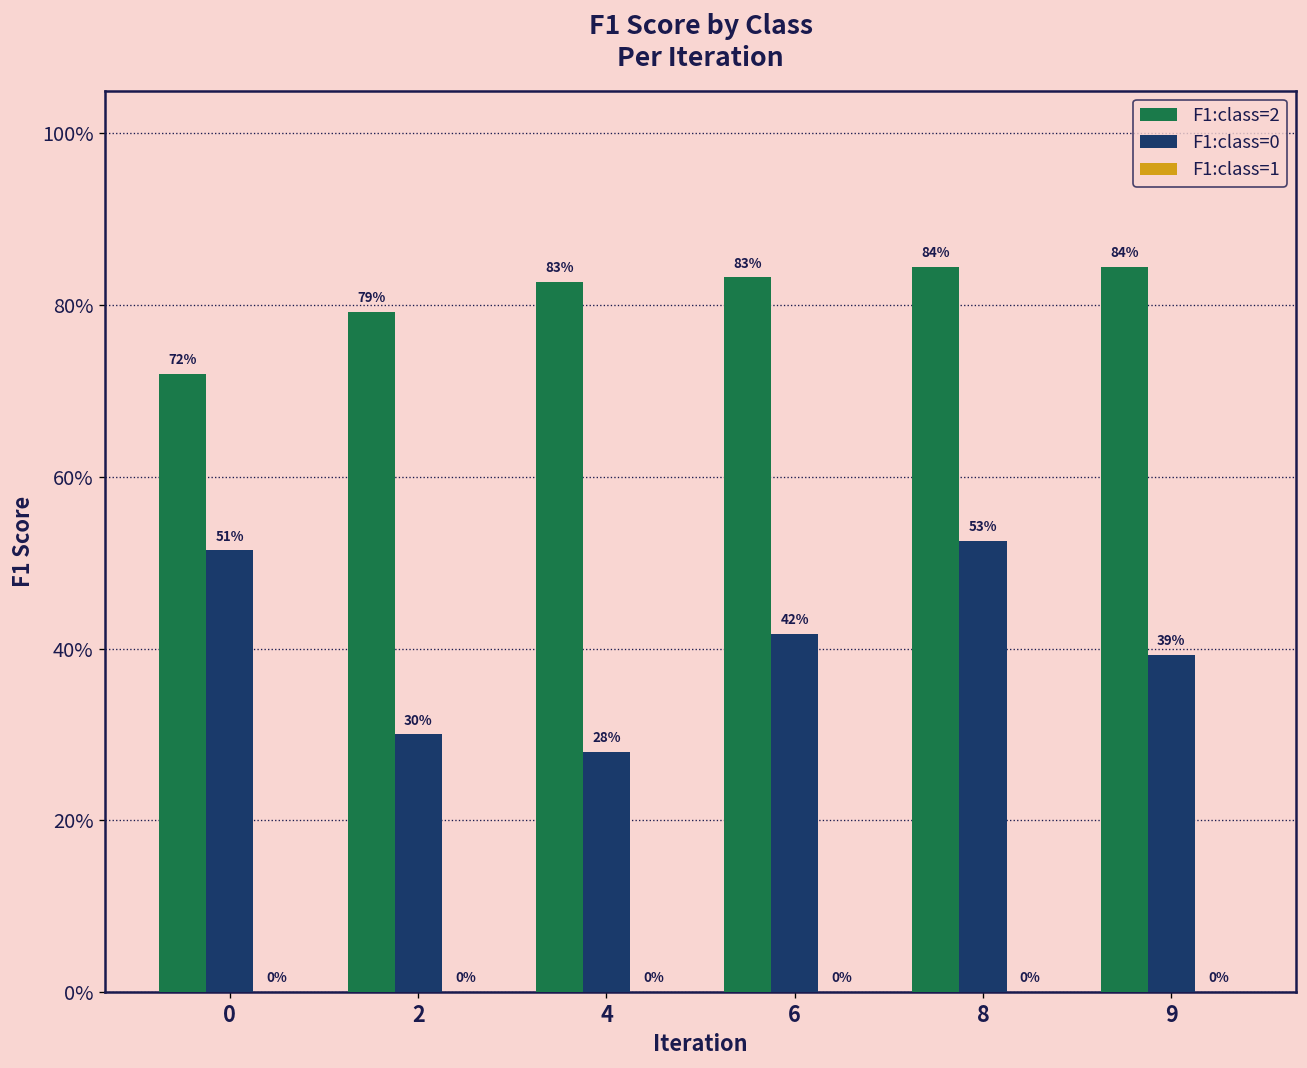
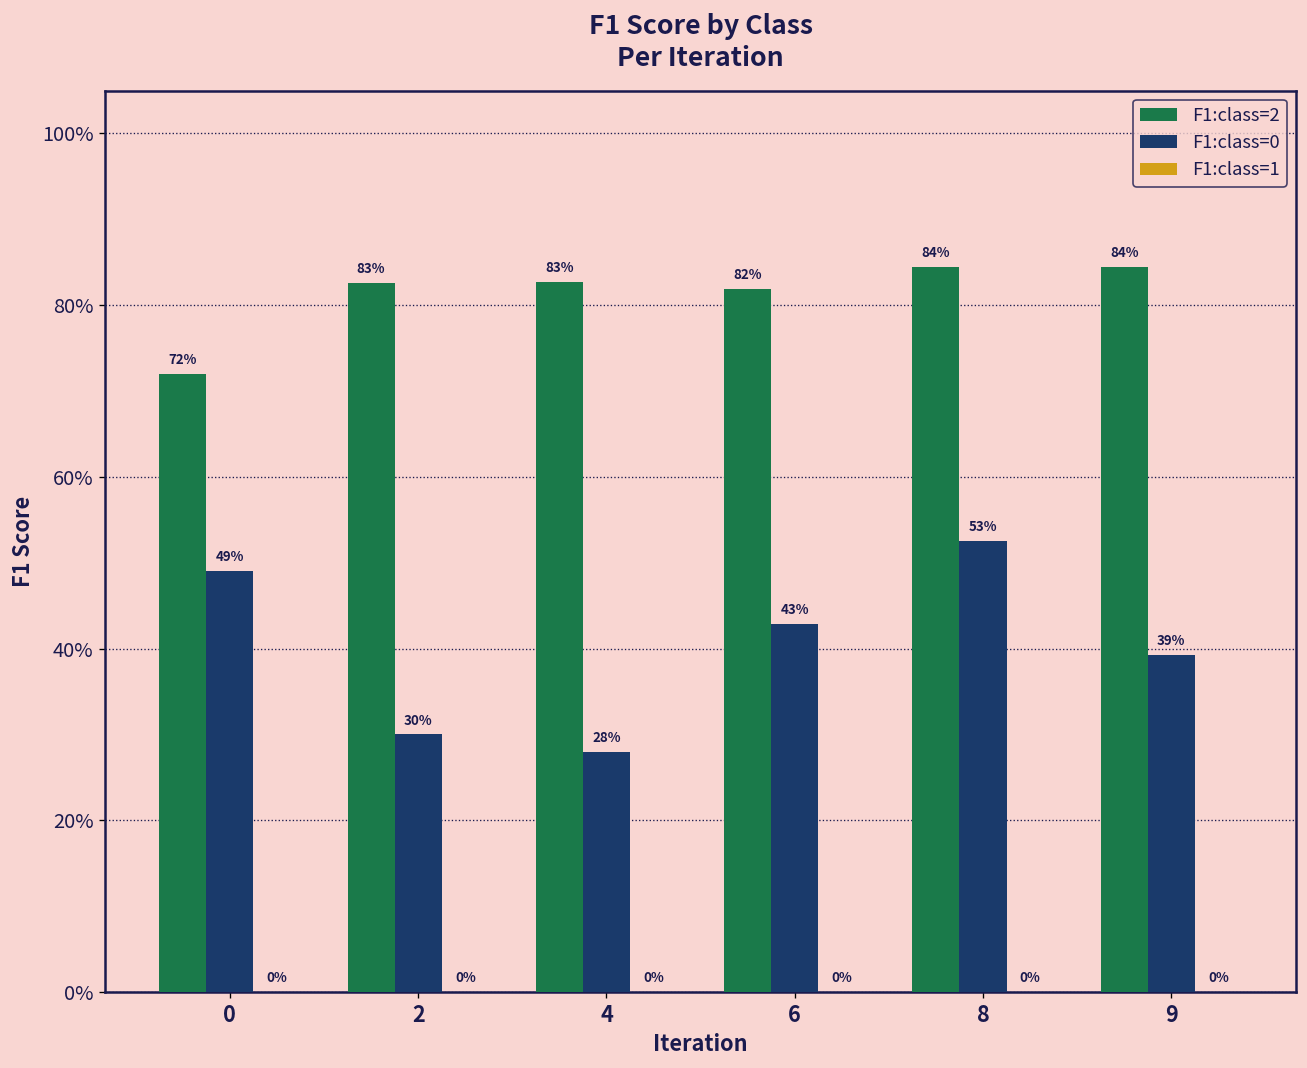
F1:class=0, 0: 51% -> 49%
F1:class=2, 2: 79% -> 83%
F1:class=2, 6: 83% -> 82%
F1:class=0, 6: 42% -> 43%
